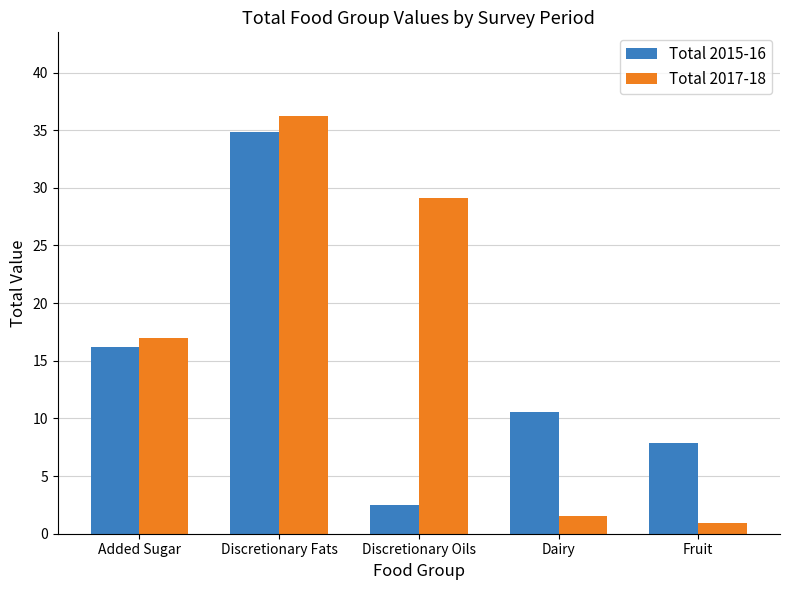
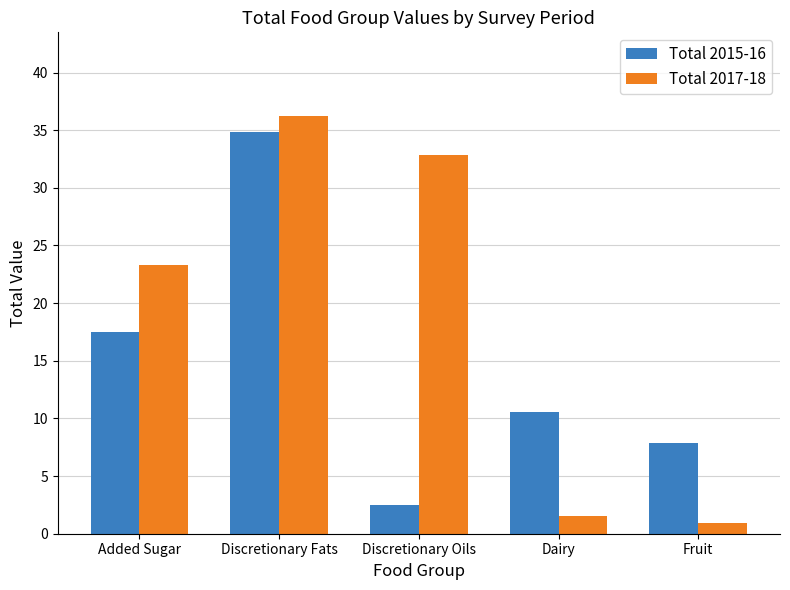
Total 2015-16, Added Sugar: 16.2 -> 17.5
Total 2017-18, Added Sugar: 16.9 -> 23.3
Total 2017-18, Discretionary Oils: 29.1 -> 32.9
